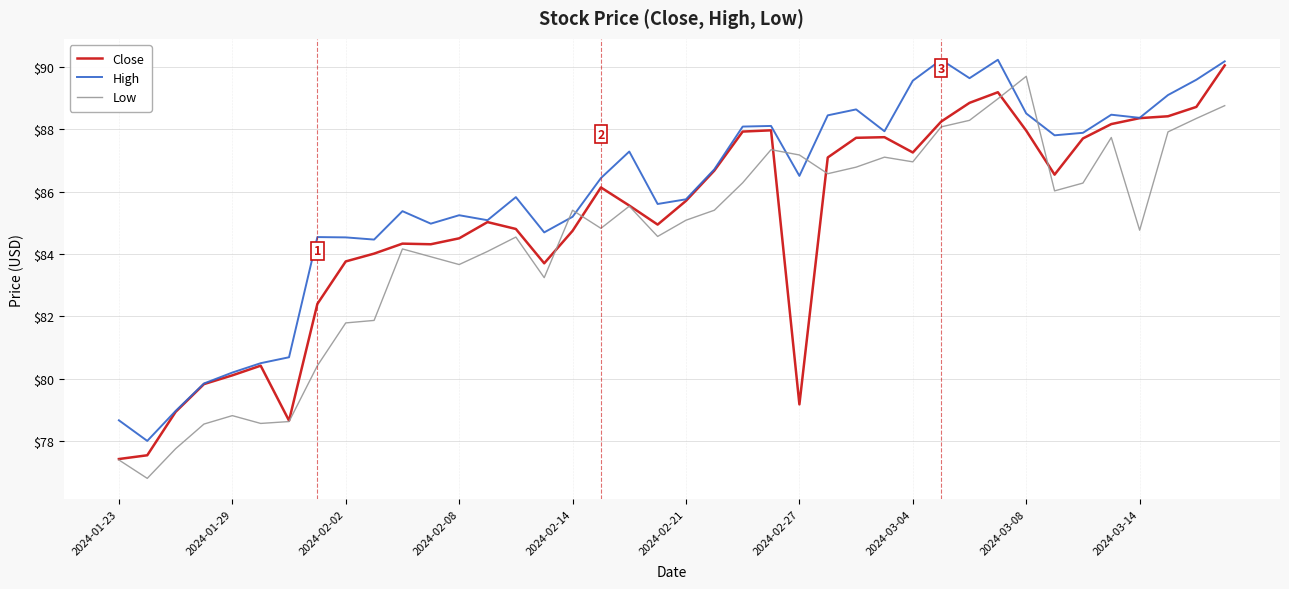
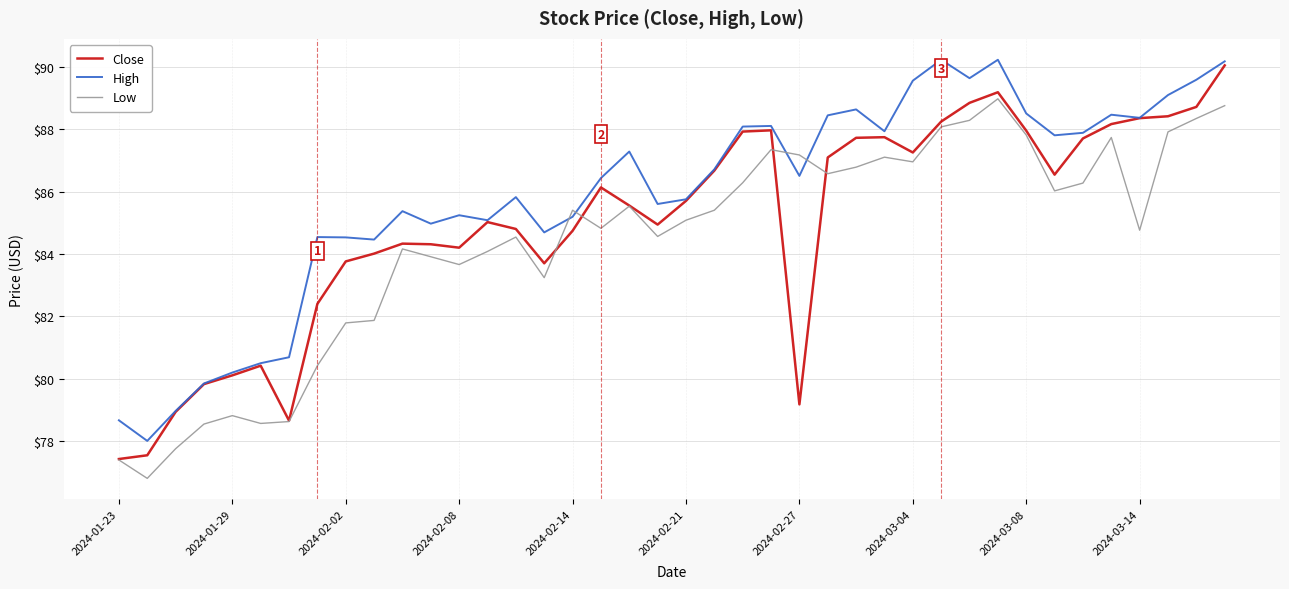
Close, 2024-02-08: $84.5 -> $84.2
Low, 2024-03-08: $89.7 -> $87.8
